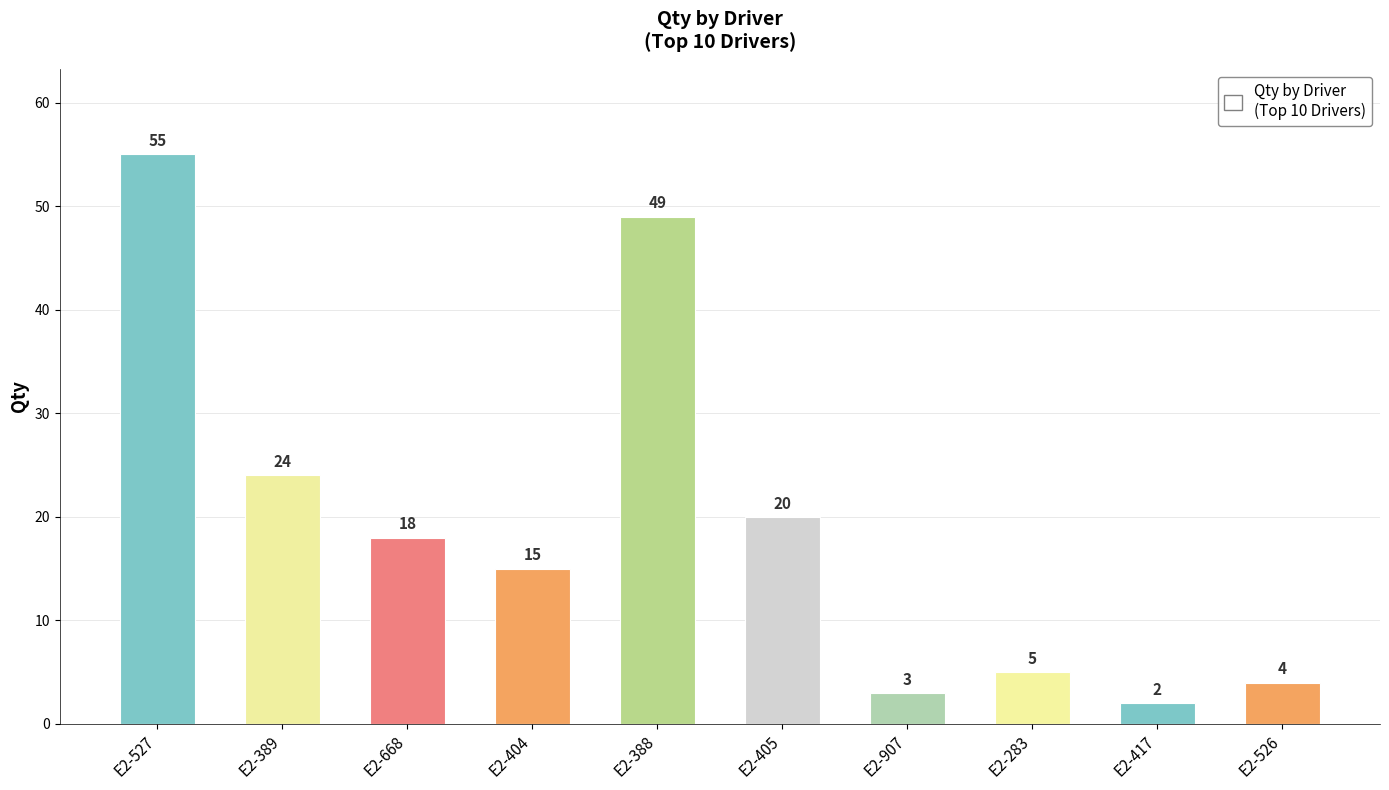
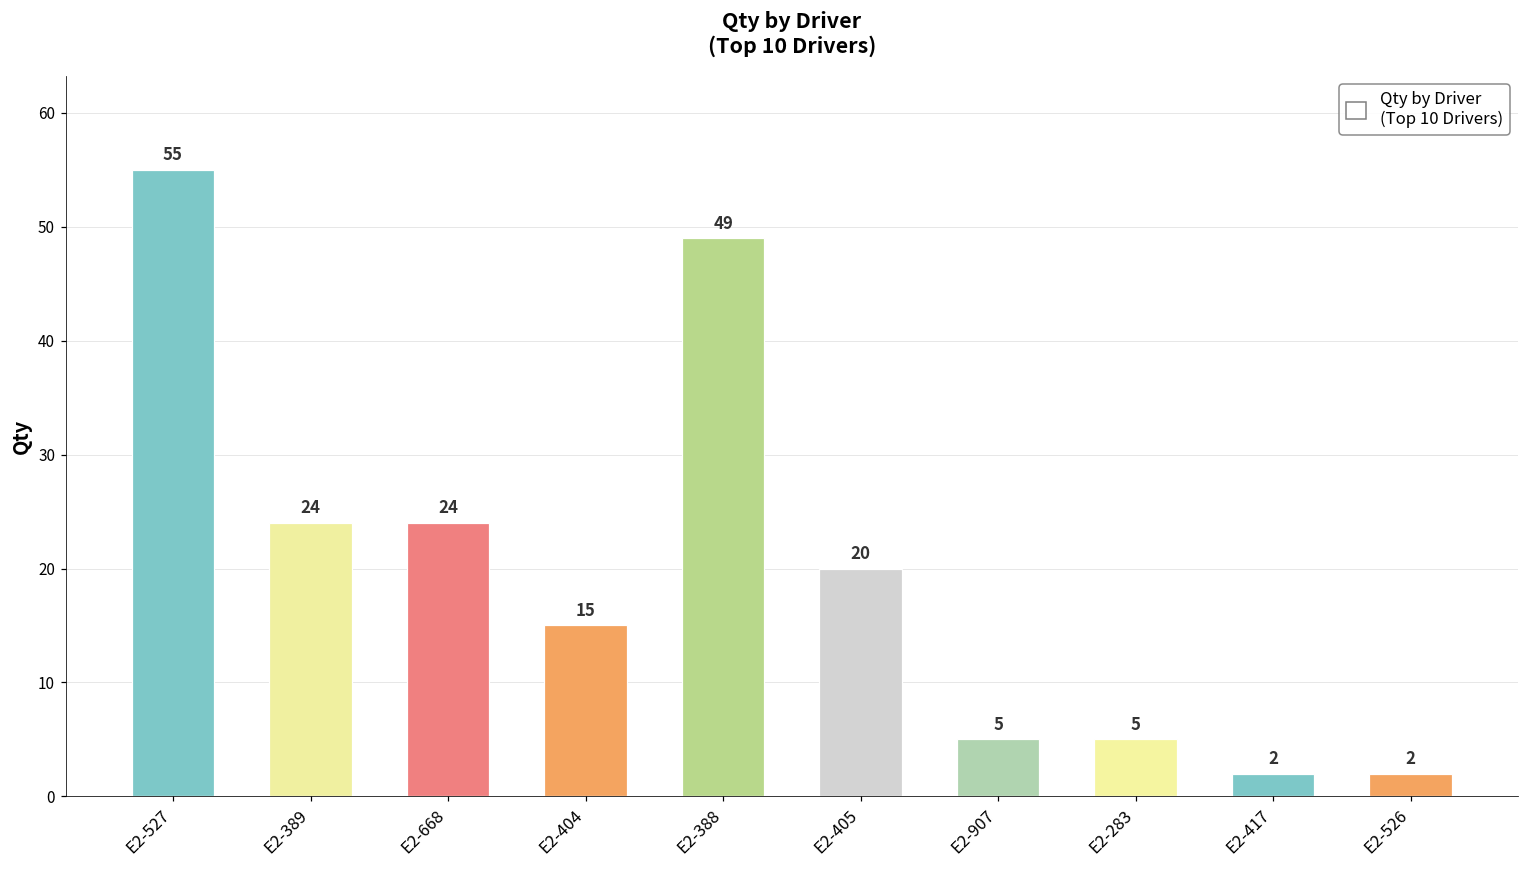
E2-668: 18 -> 24
E2-907: 3 -> 5
E2-526: 4 -> 2
